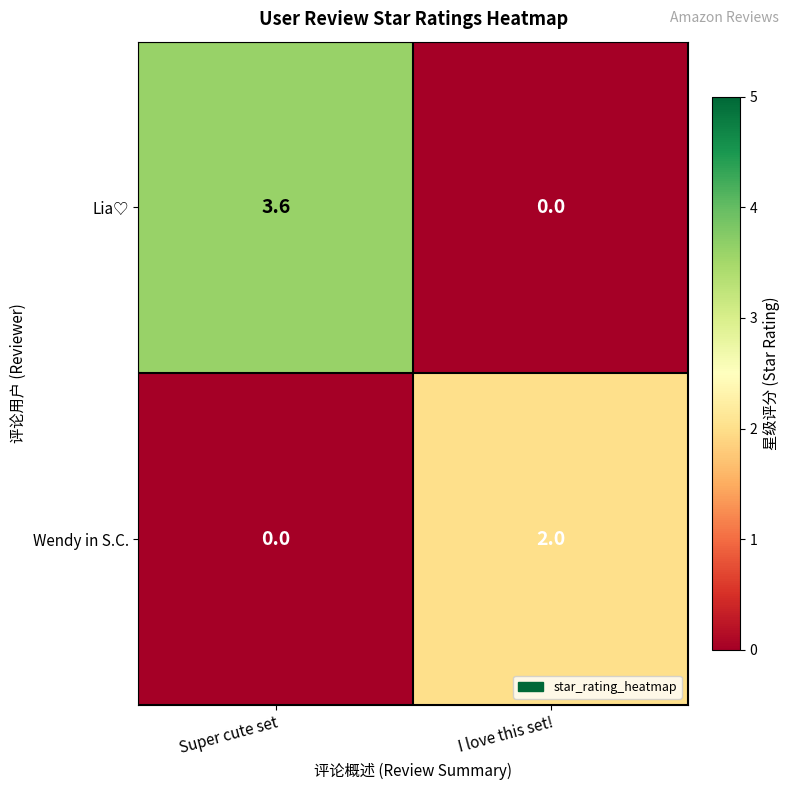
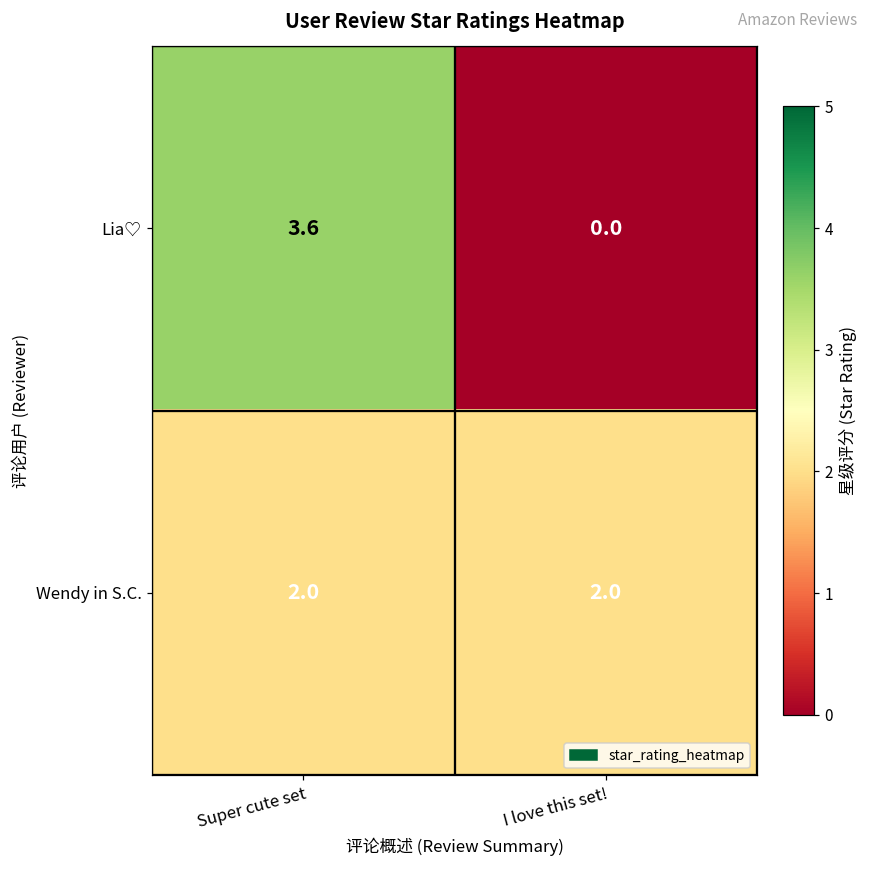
Wendy in S.C., Super cute set: 0.0 -> 2.0
